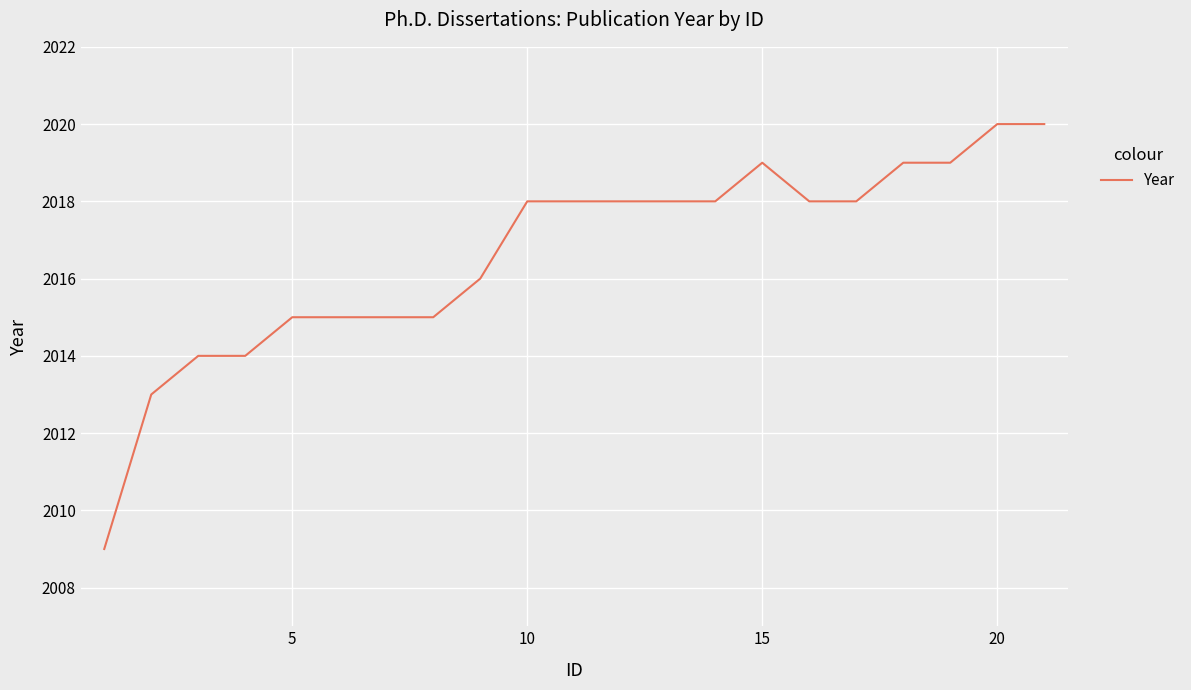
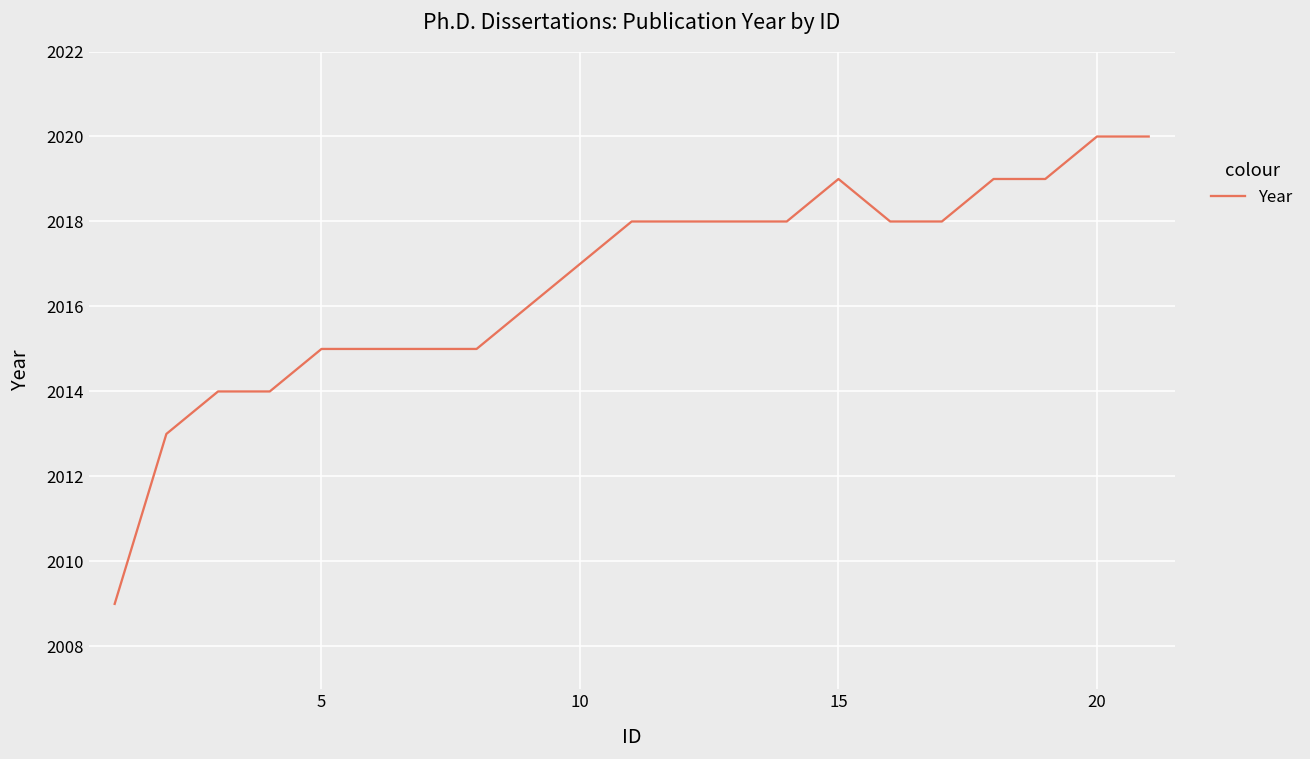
10: 2018 -> 2017
